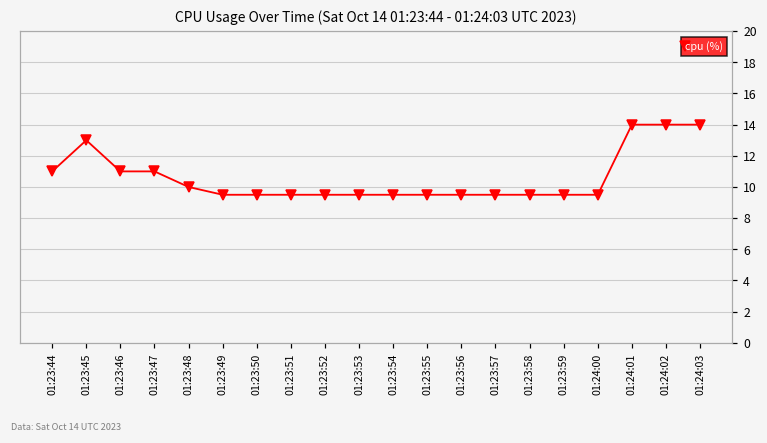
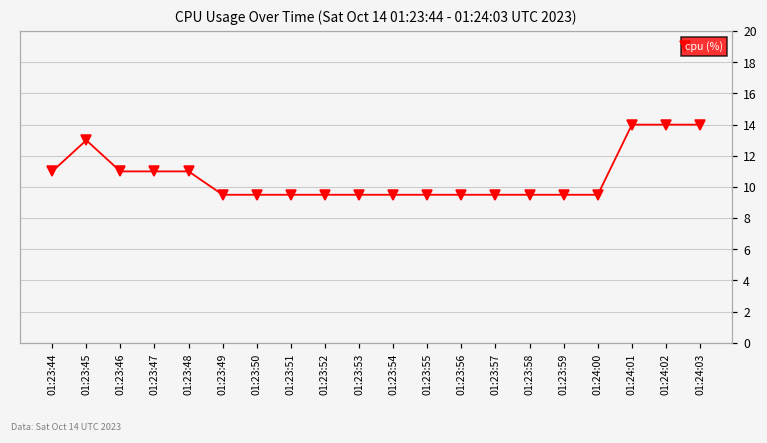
01:23:48: 10 -> 11
